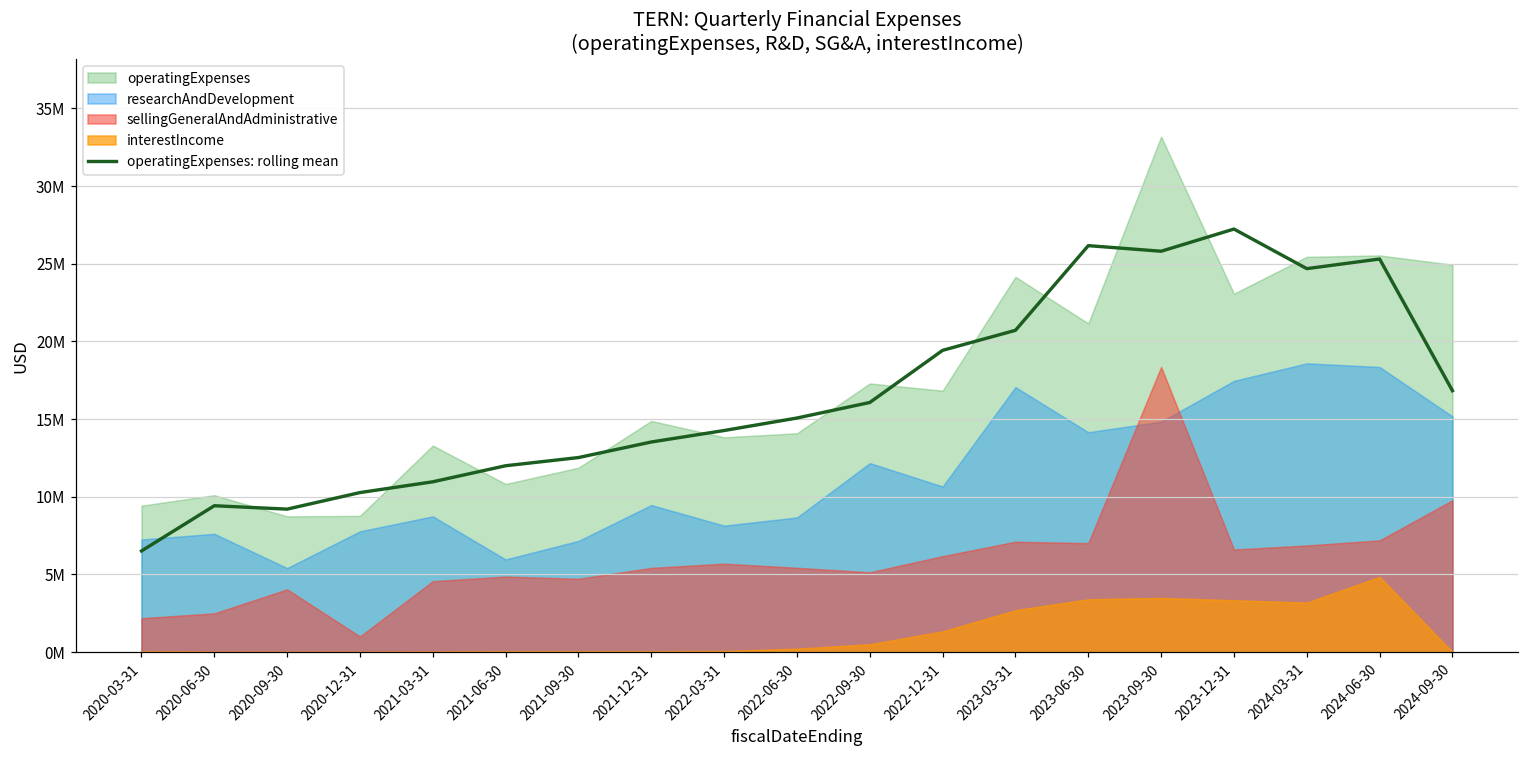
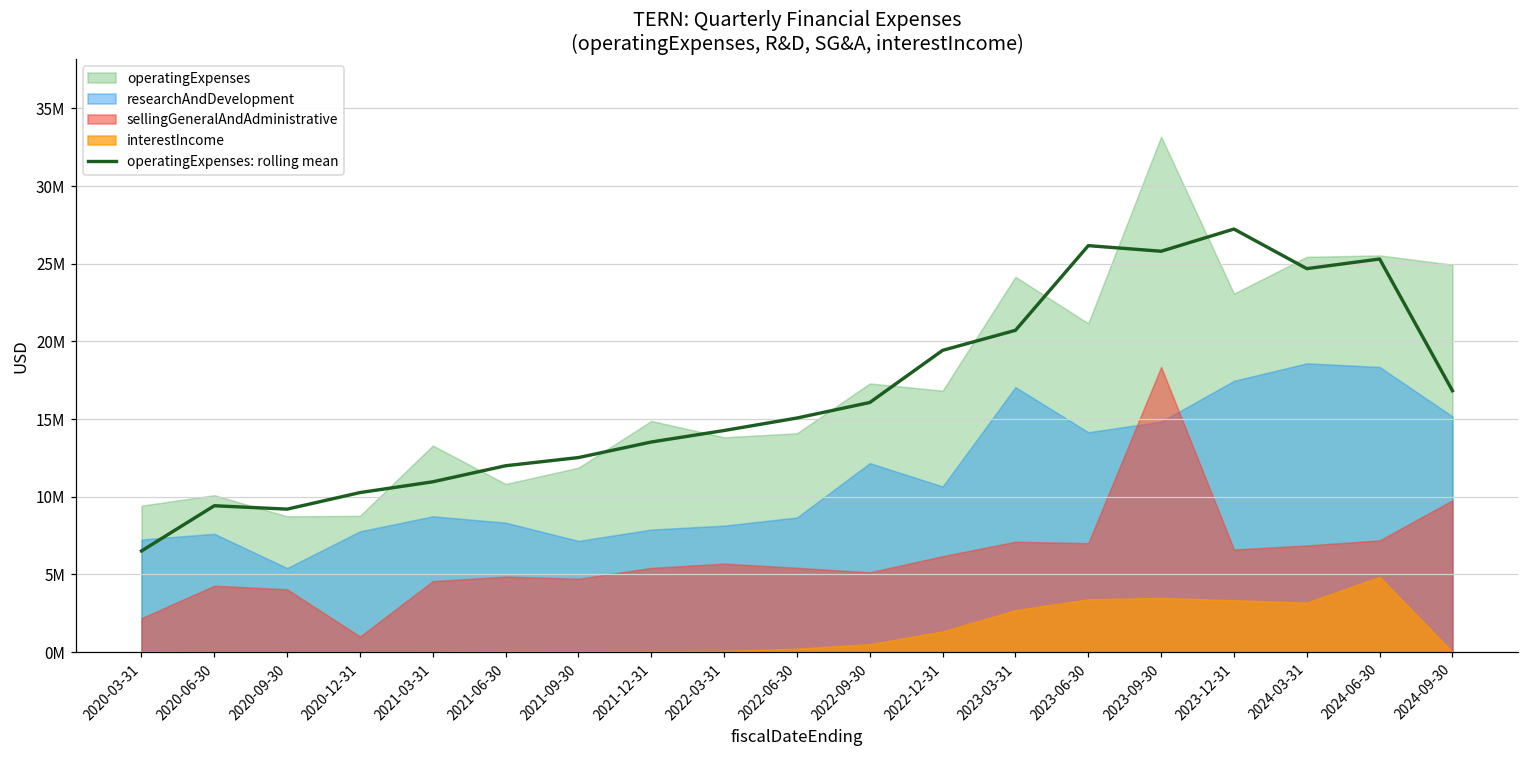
sellingGeneralAndAdministrative, 2020-06-30: 2500000 -> 4300000
researchAndDevelopment, 2021-06-30: 6000000 -> 8300000
researchAndDevelopment, 2021-12-31: 9500000 -> 7900000
